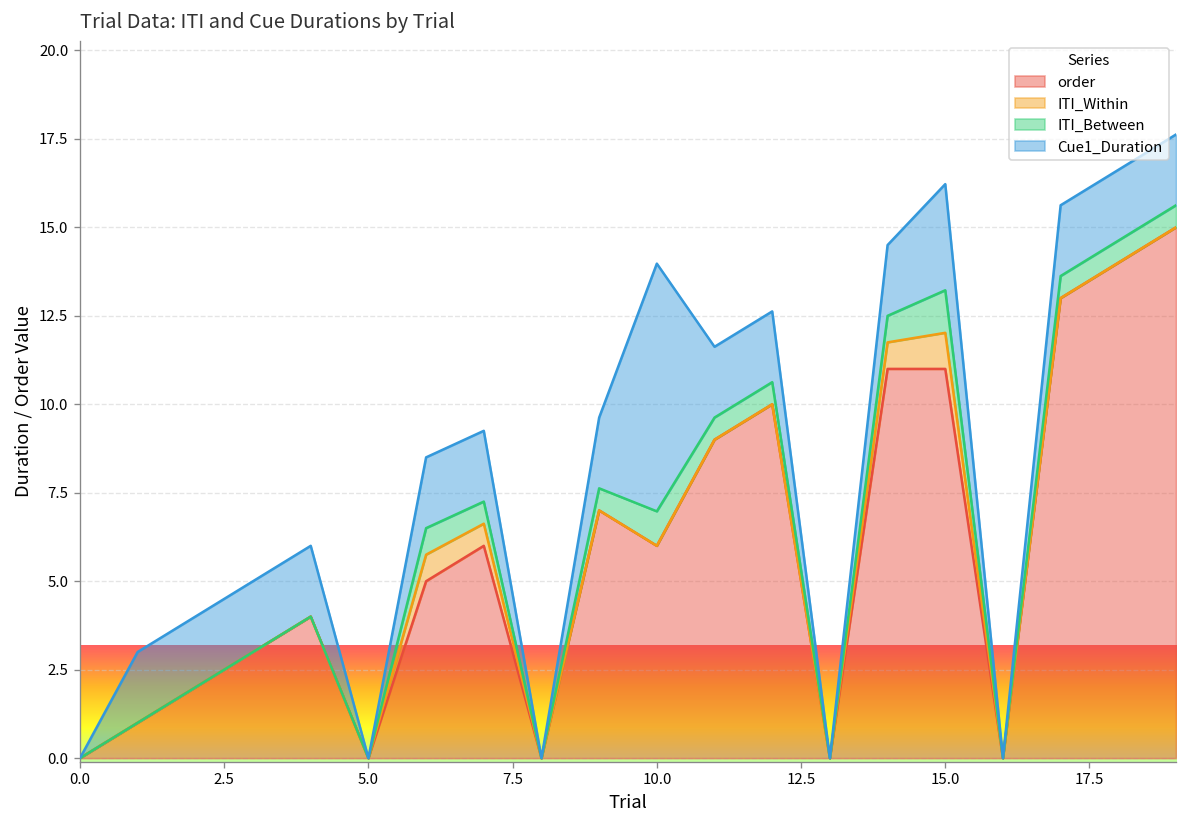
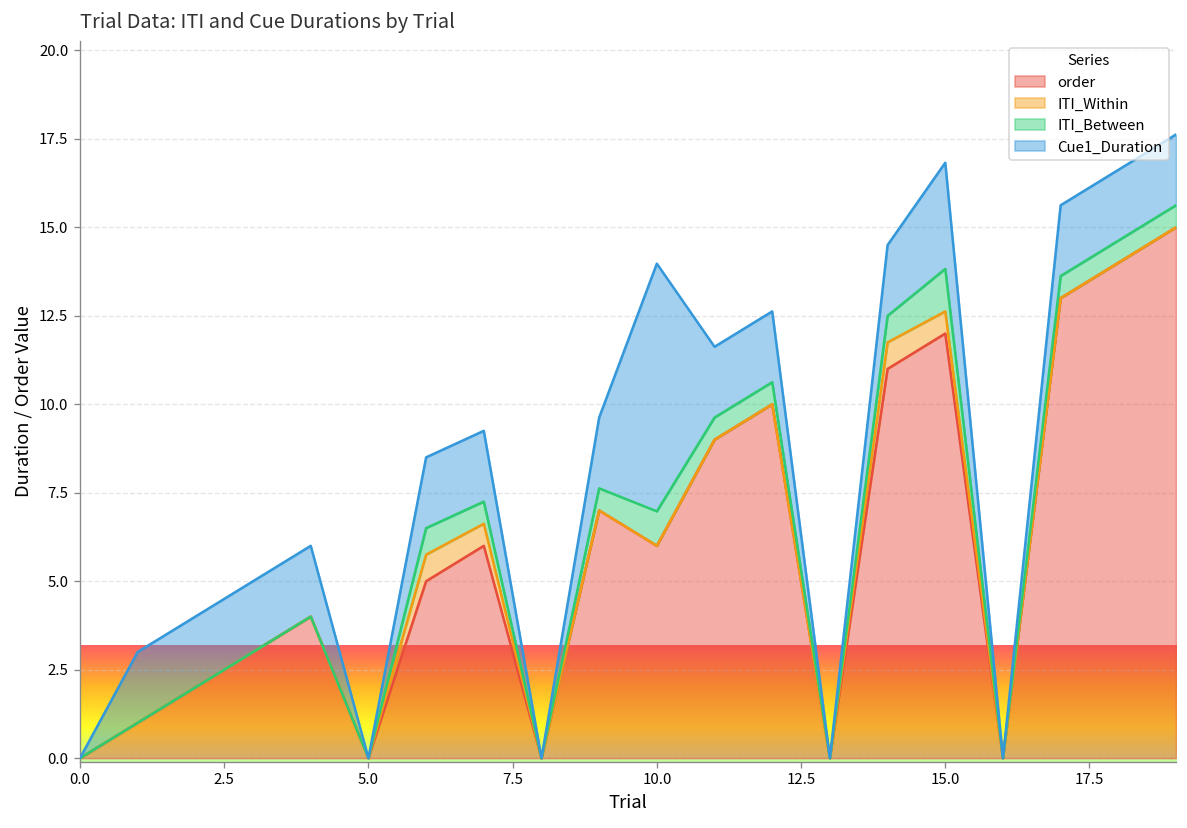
order, 15.0: 11 -> 12
ITI_Within, 15.0: 1.0 -> 0.6
